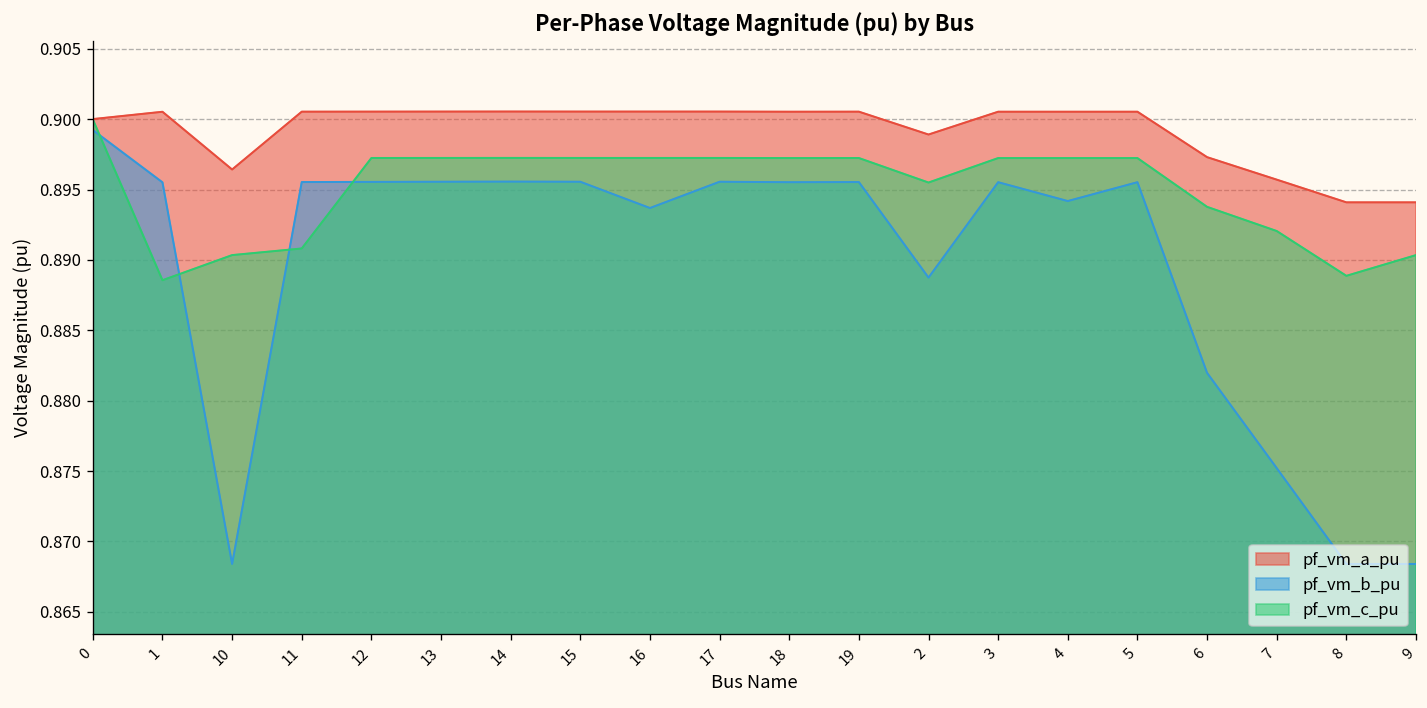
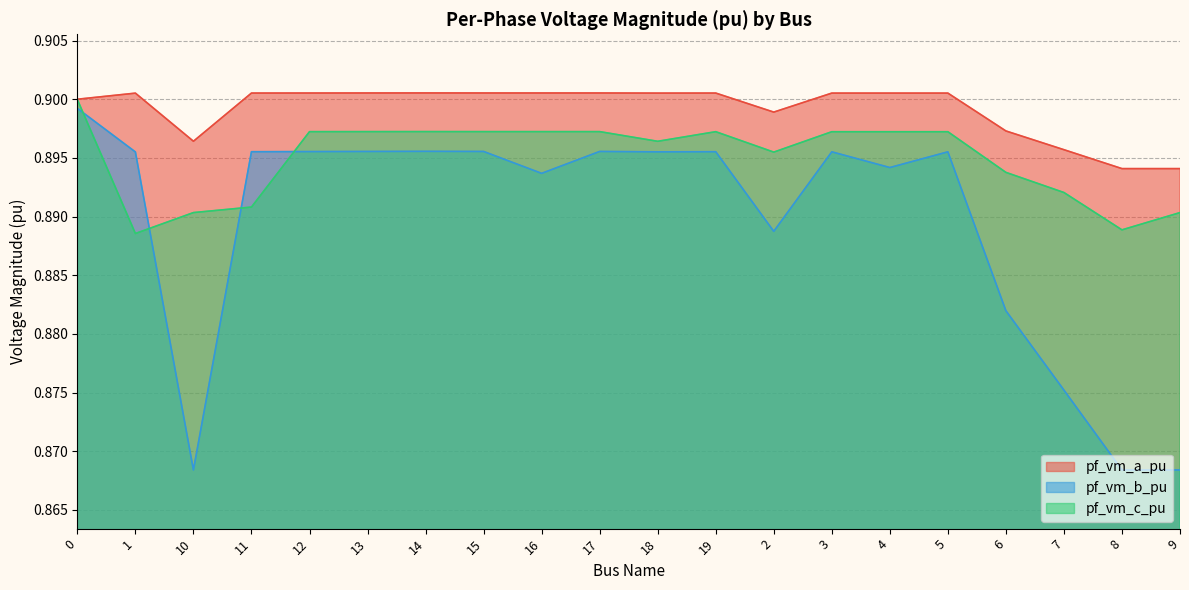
pf_vm_c_pu, 18: 0.8972 -> 0.8964
